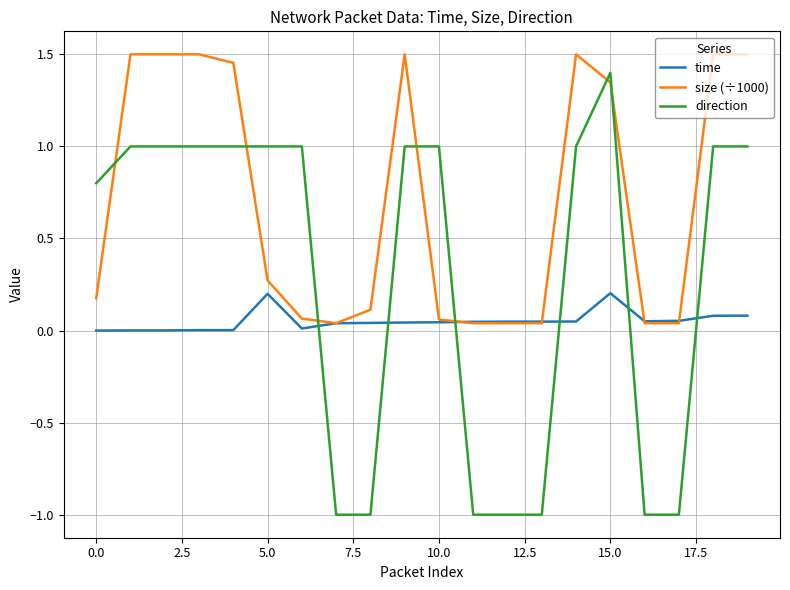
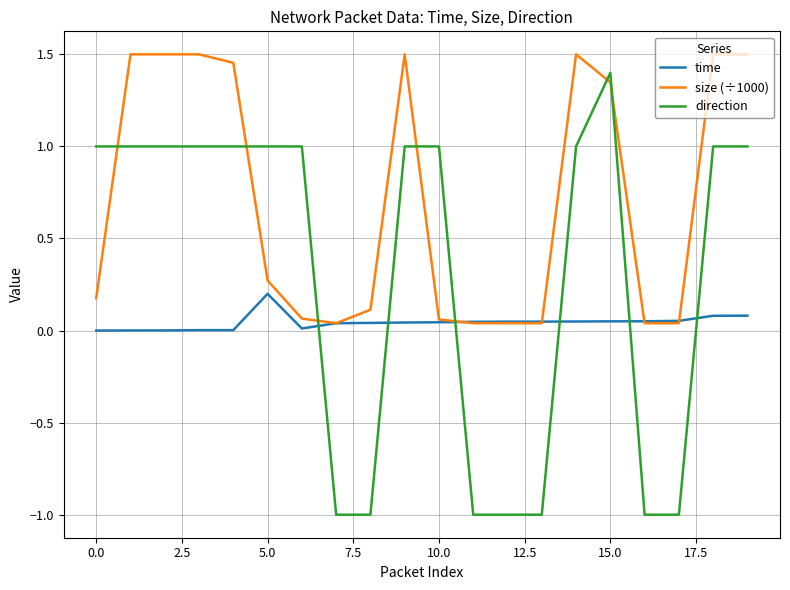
direction, 0.0: 0.8 -> 1.0
time, 15.0: 0.20 -> 0.05
